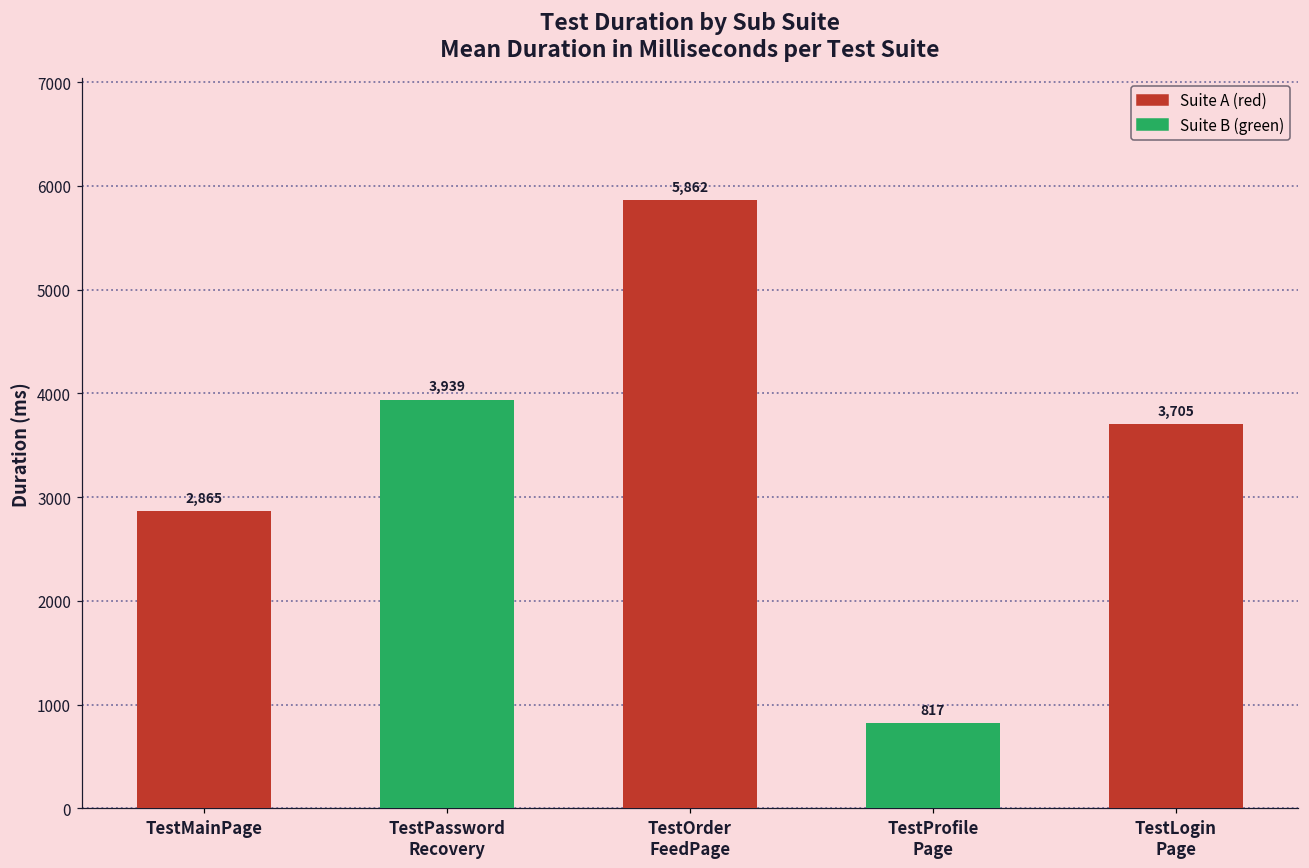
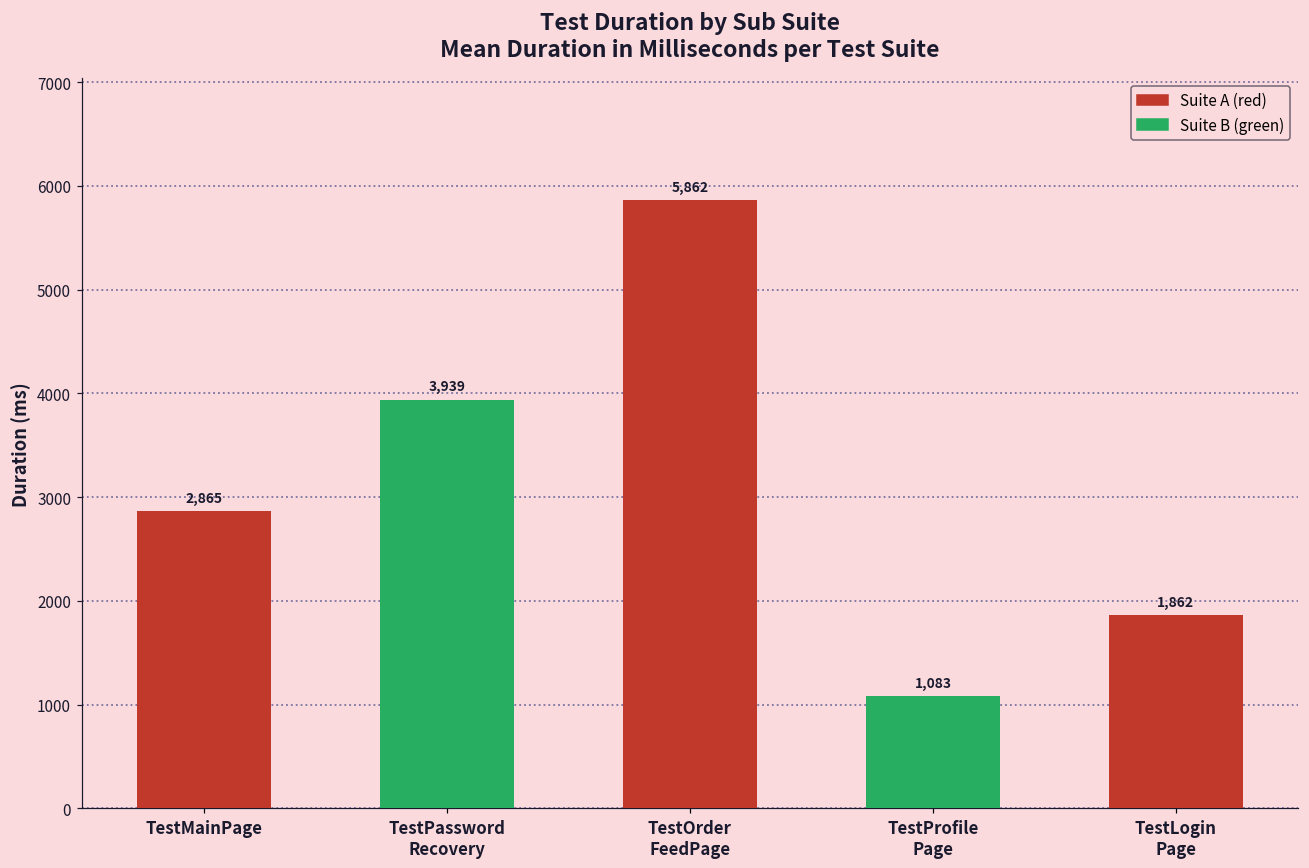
TestProfile Page: 817 -> 1,083
TestLogin Page: 3,705 -> 1,862
